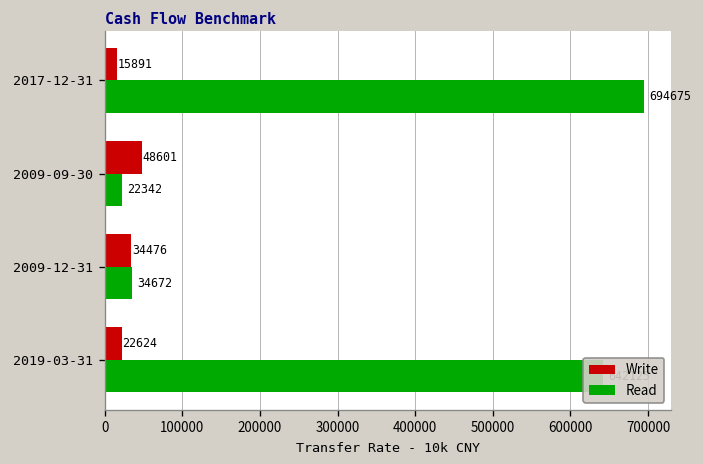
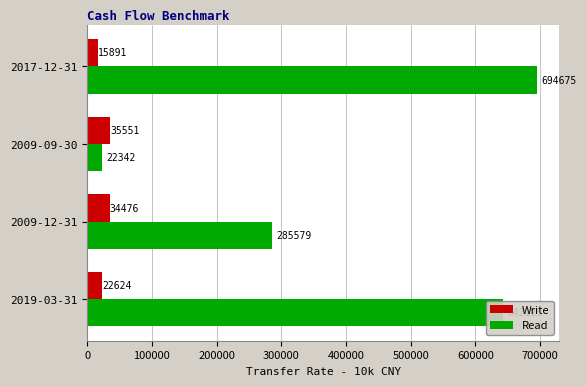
Write, 2009-09-30: 48601 -> 35551
Read, 2009-12-31: 34672 -> 285579
